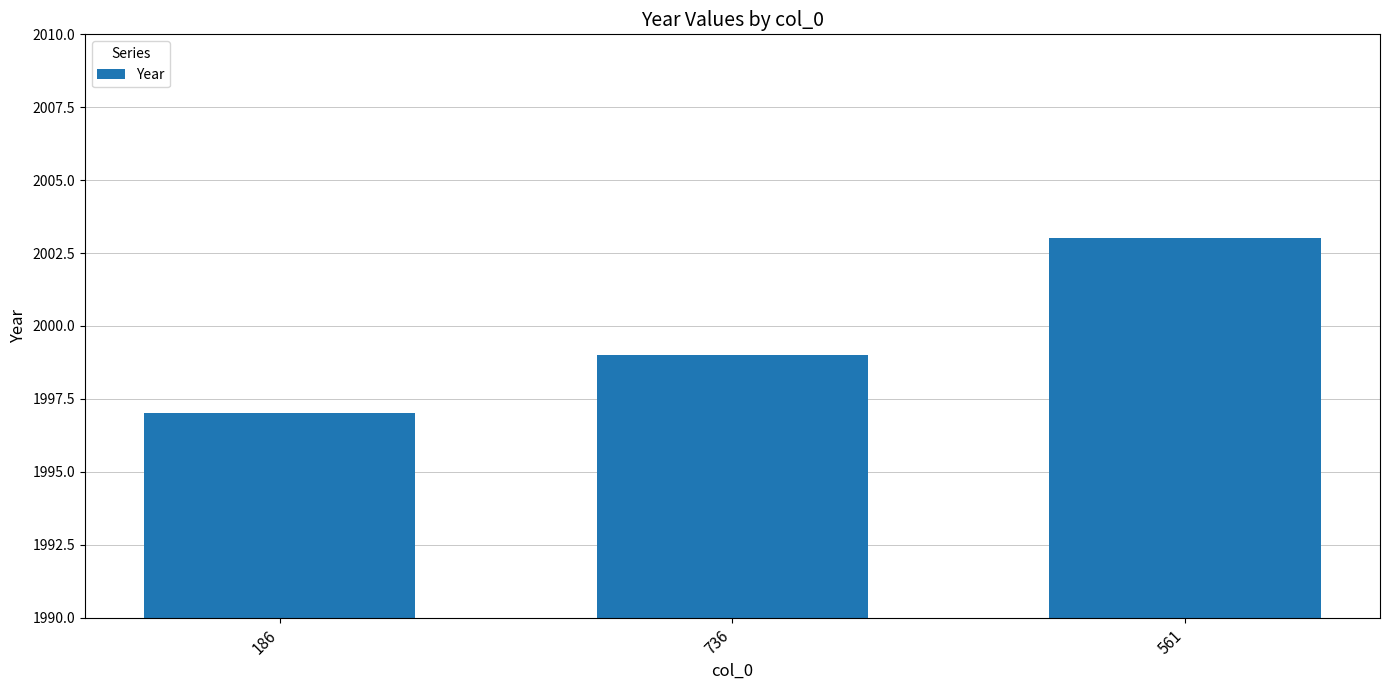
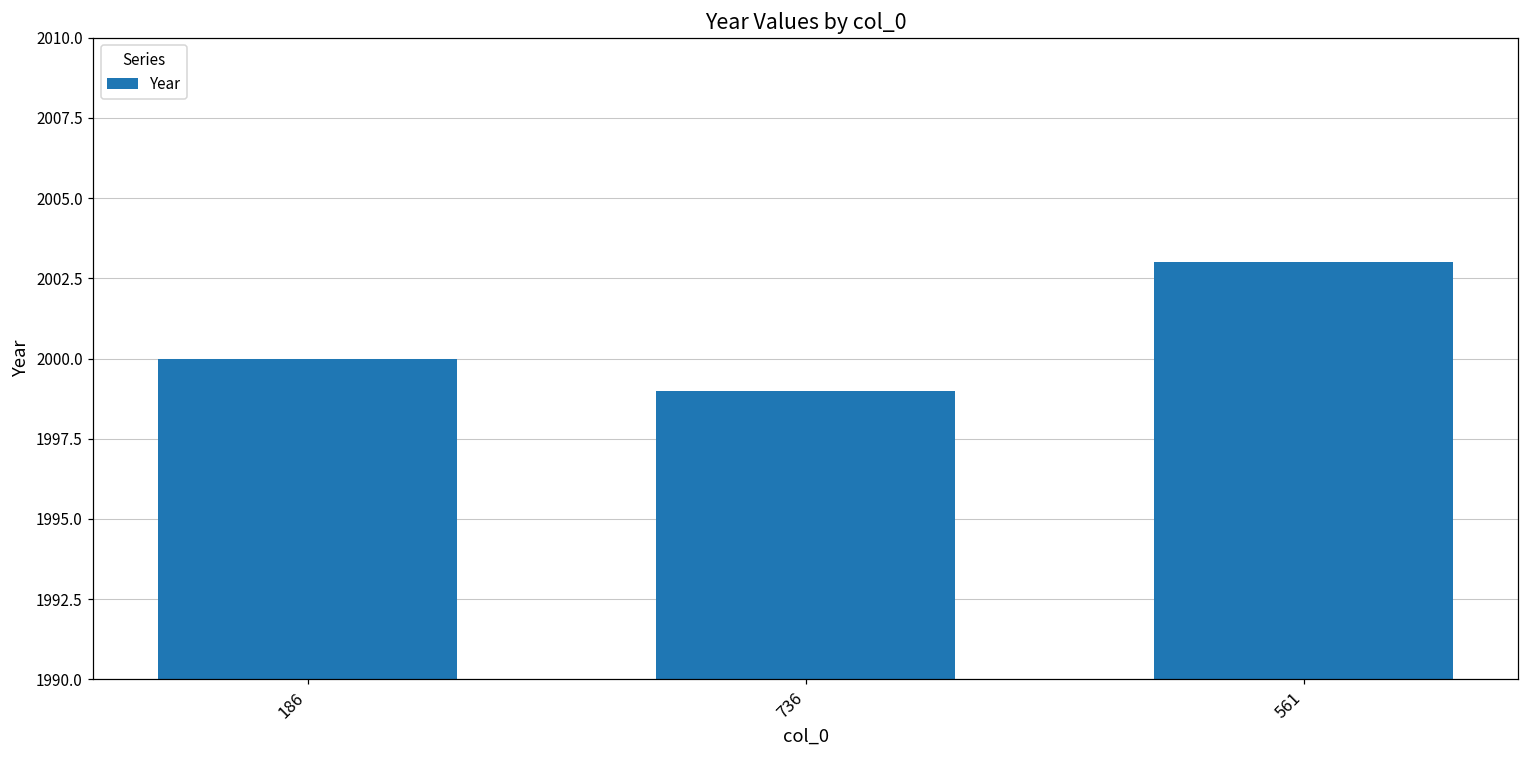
186: 1997 -> 2000
